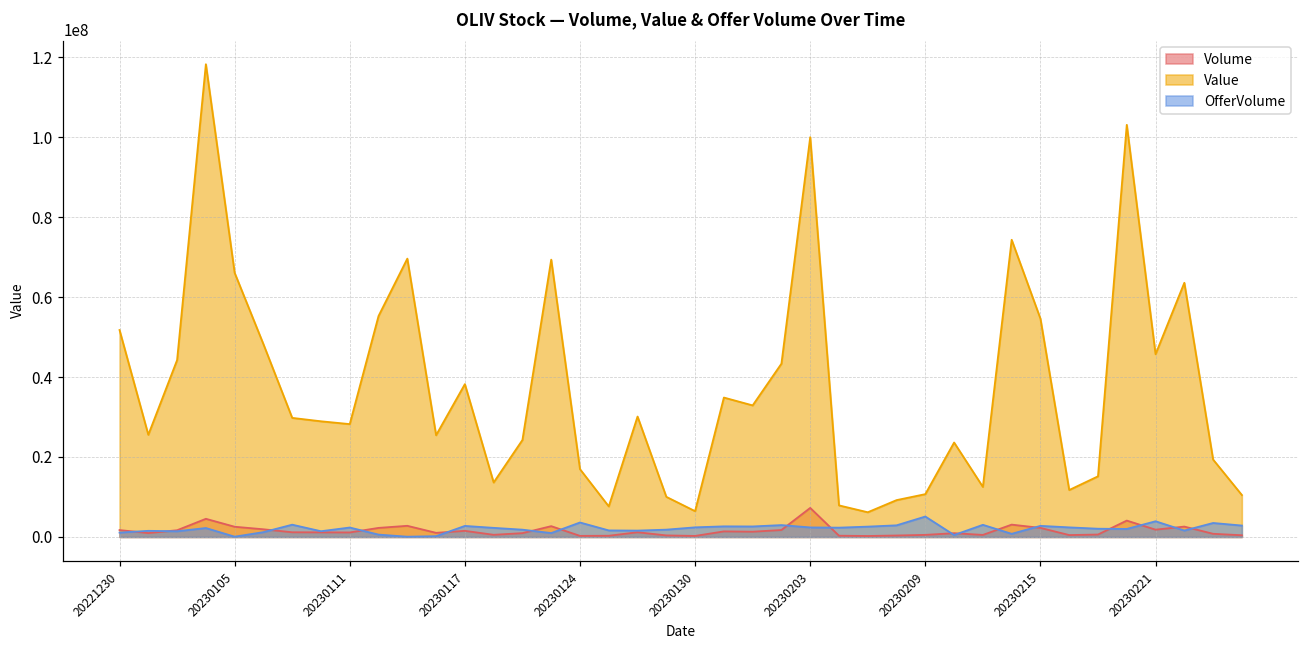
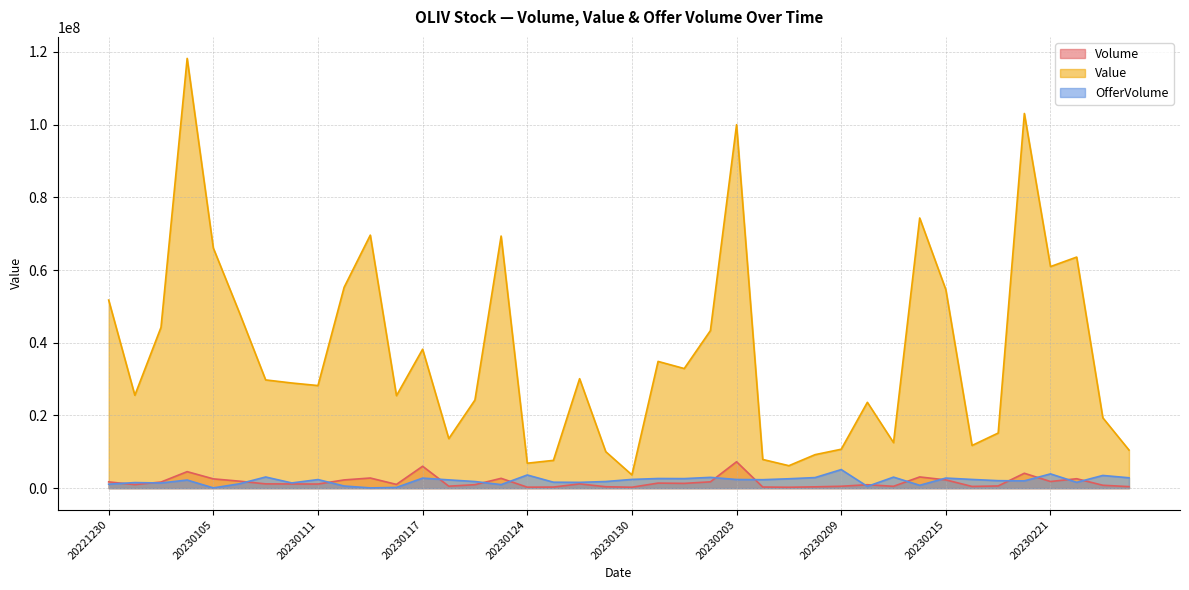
Volume, 20230117: 2000000 -> 6000000
Value, 20230124: 17000000 -> 7000000
Value, 20230130: 6000000 -> 4000000
Value, 20230221: 46000000 -> 61000000
